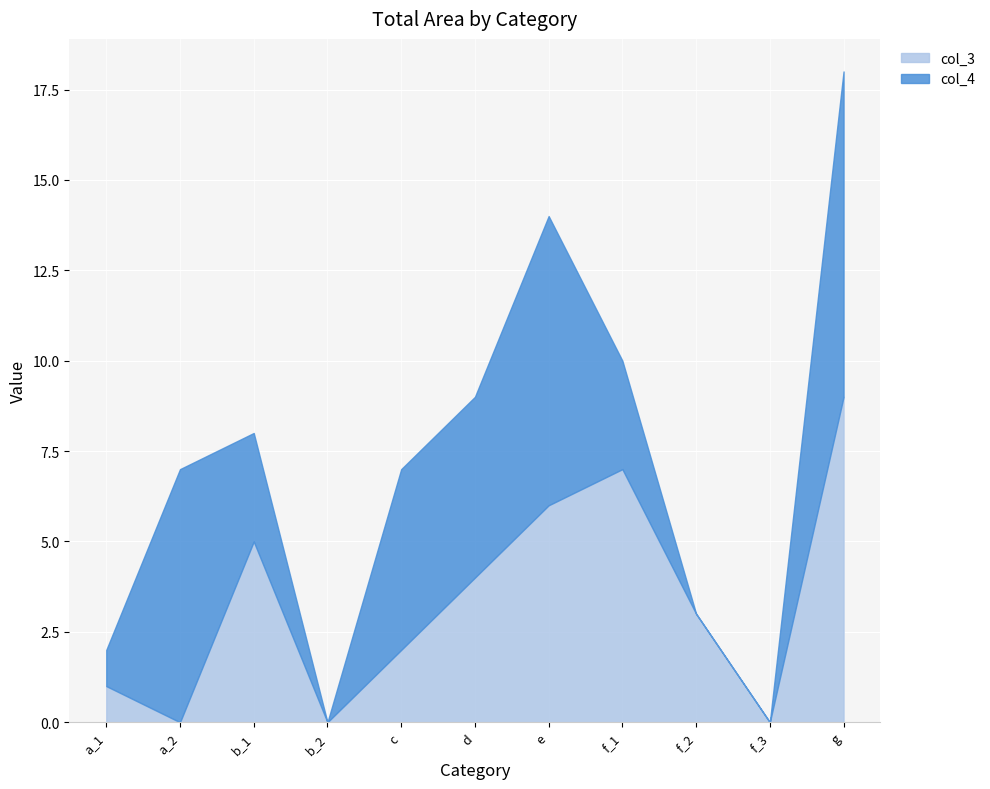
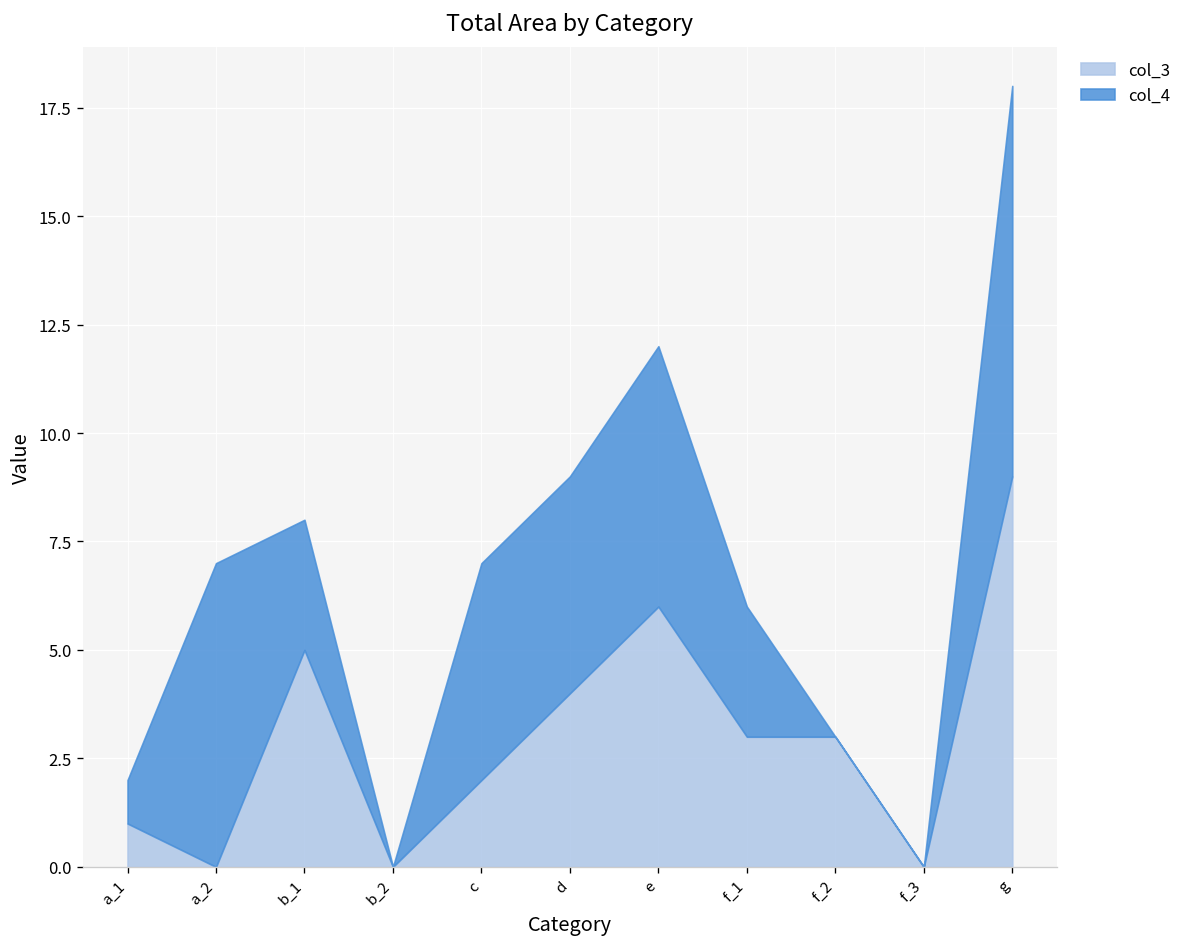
col_4, e: 8 -> 6
col_3, f_1: 7 -> 3
